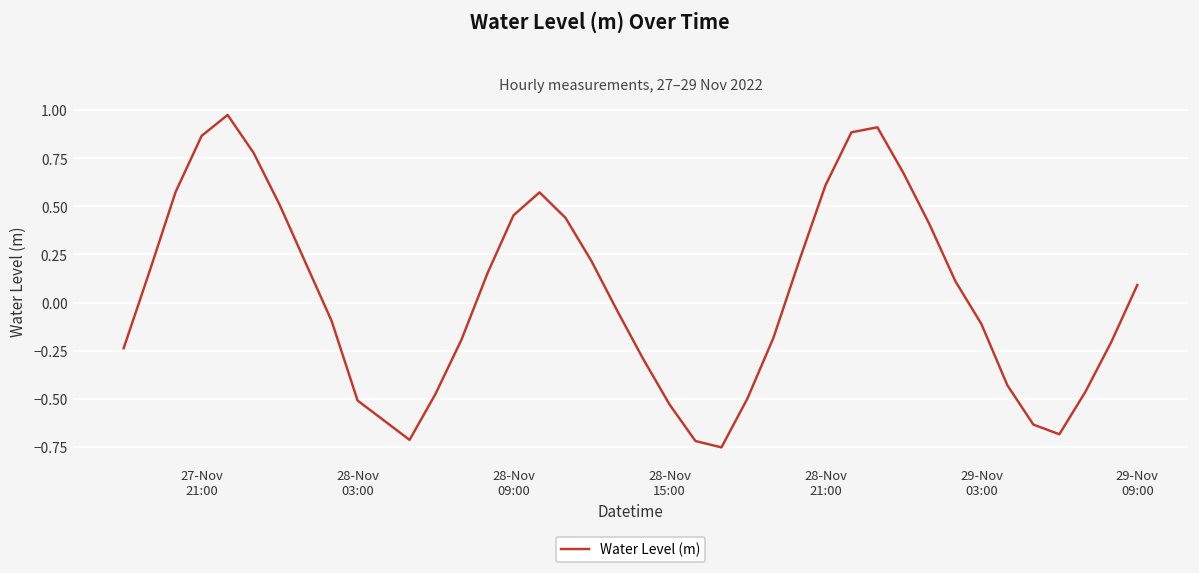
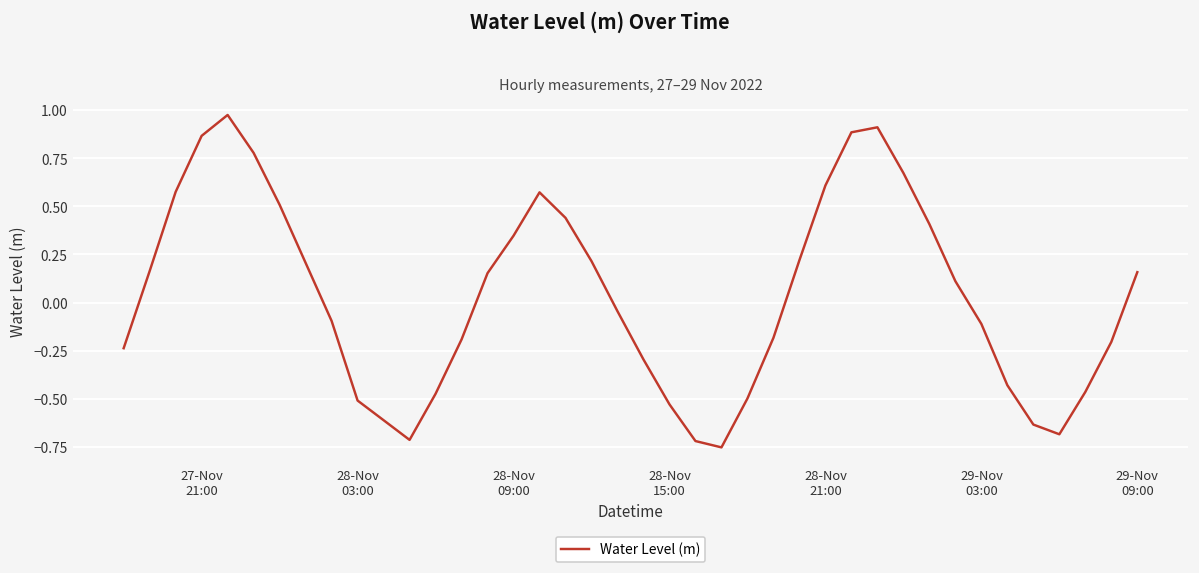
28-Nov 09:00: 0.45 -> 0.35
29-Nov 09:00: 0.09 -> 0.16
